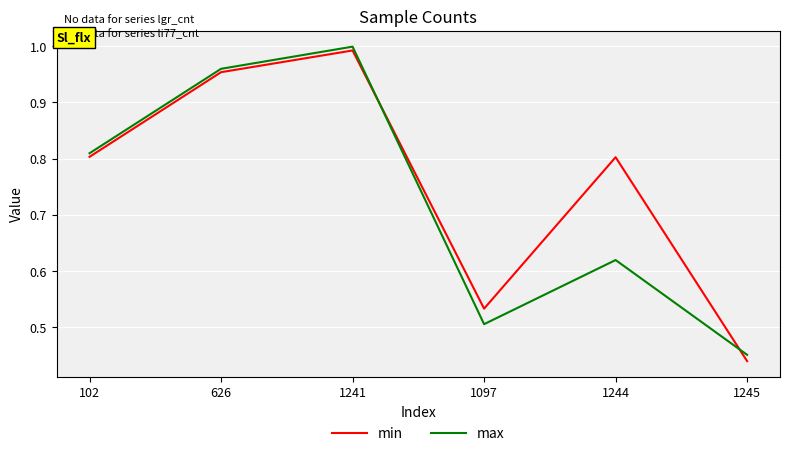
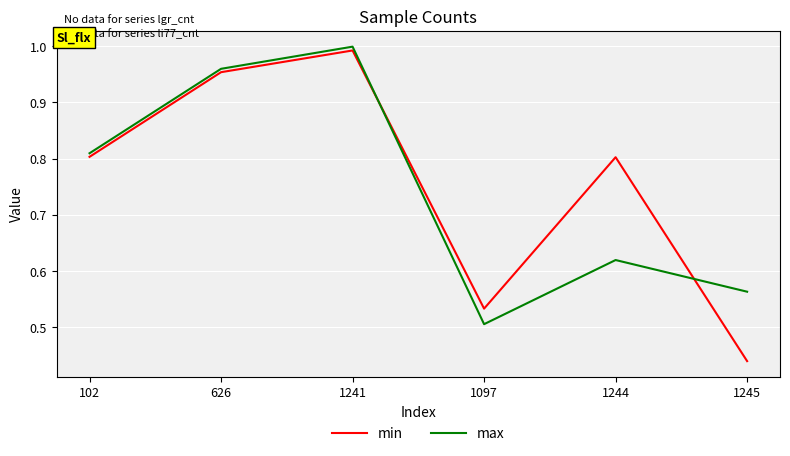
max, 1245: 0.45 -> 0.56
